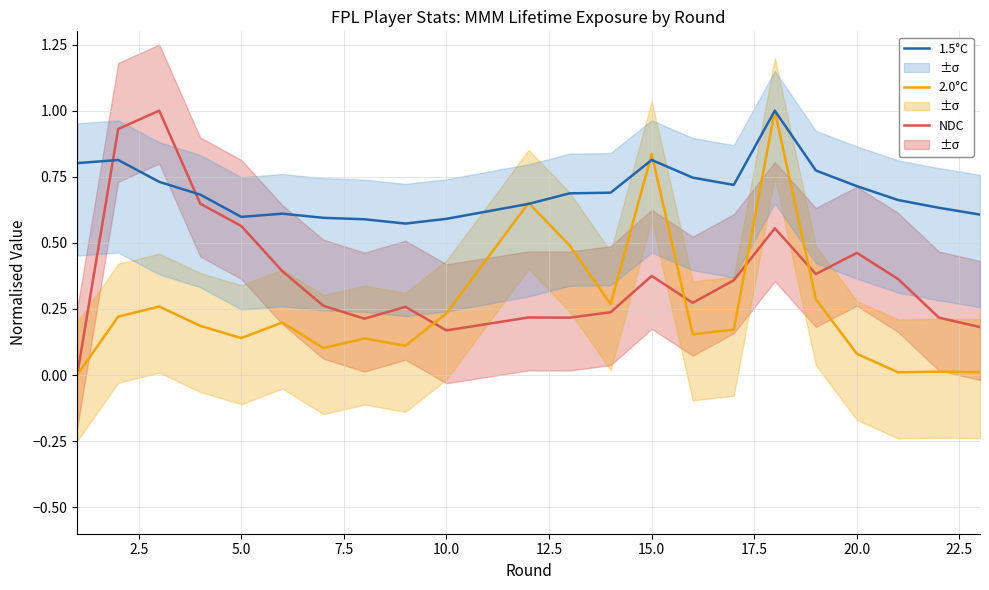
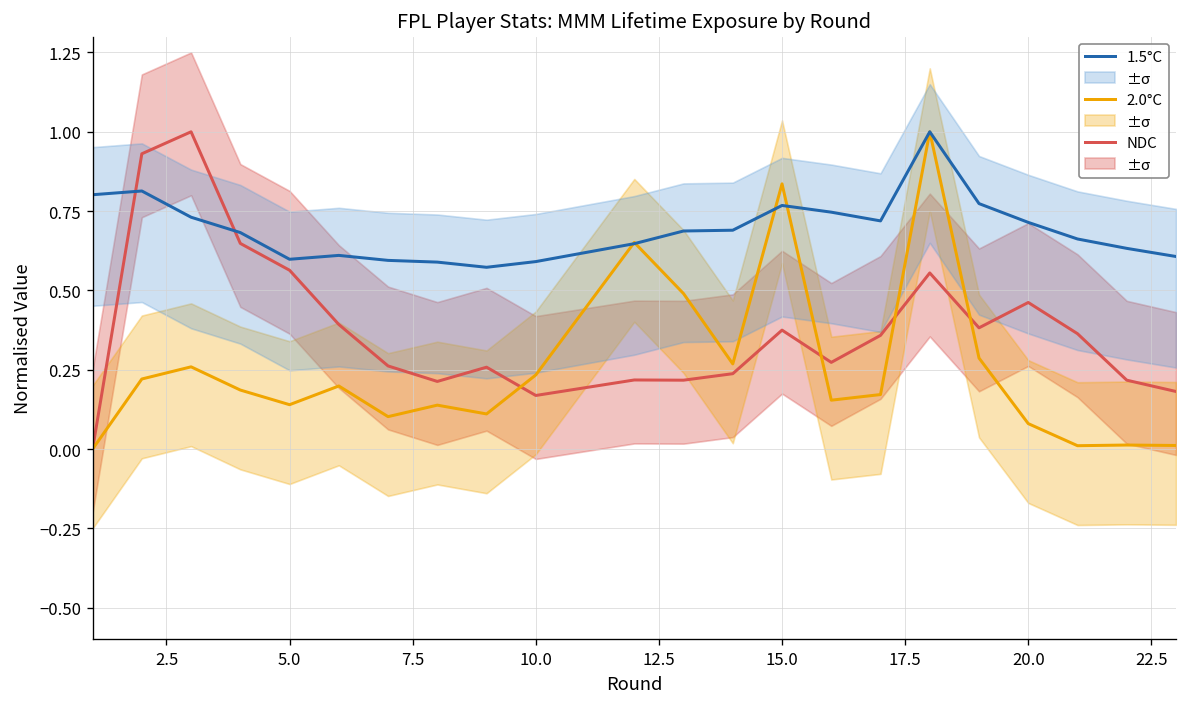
1.5°C, 15.0: 0.81 -> 0.77
